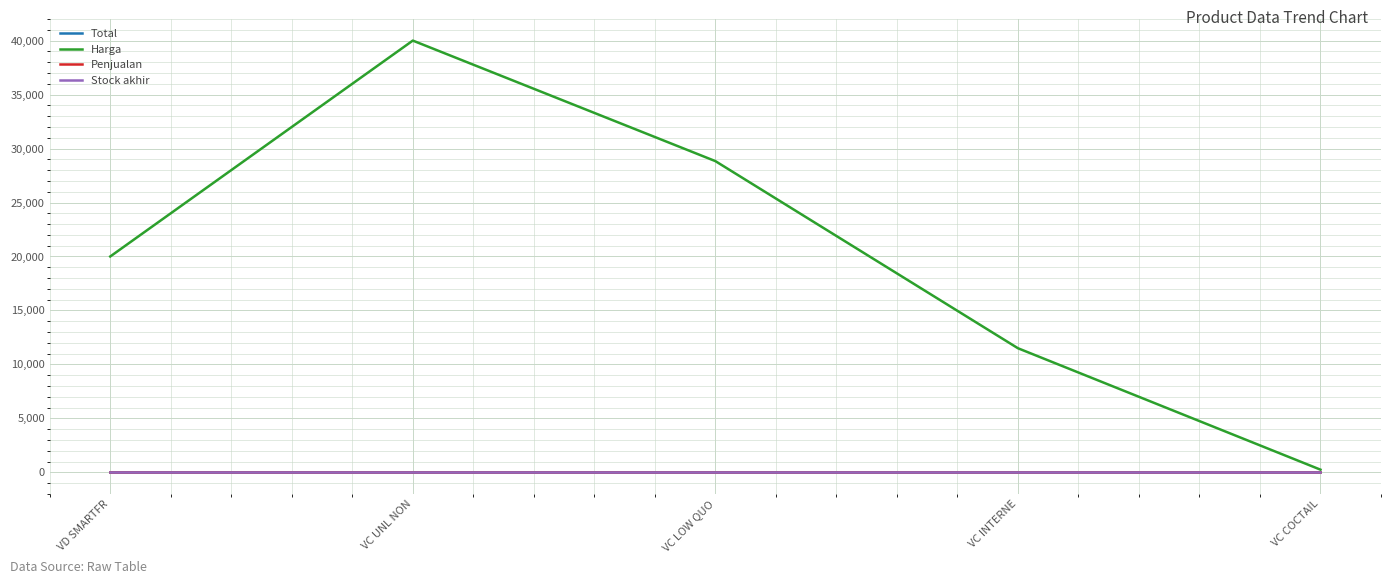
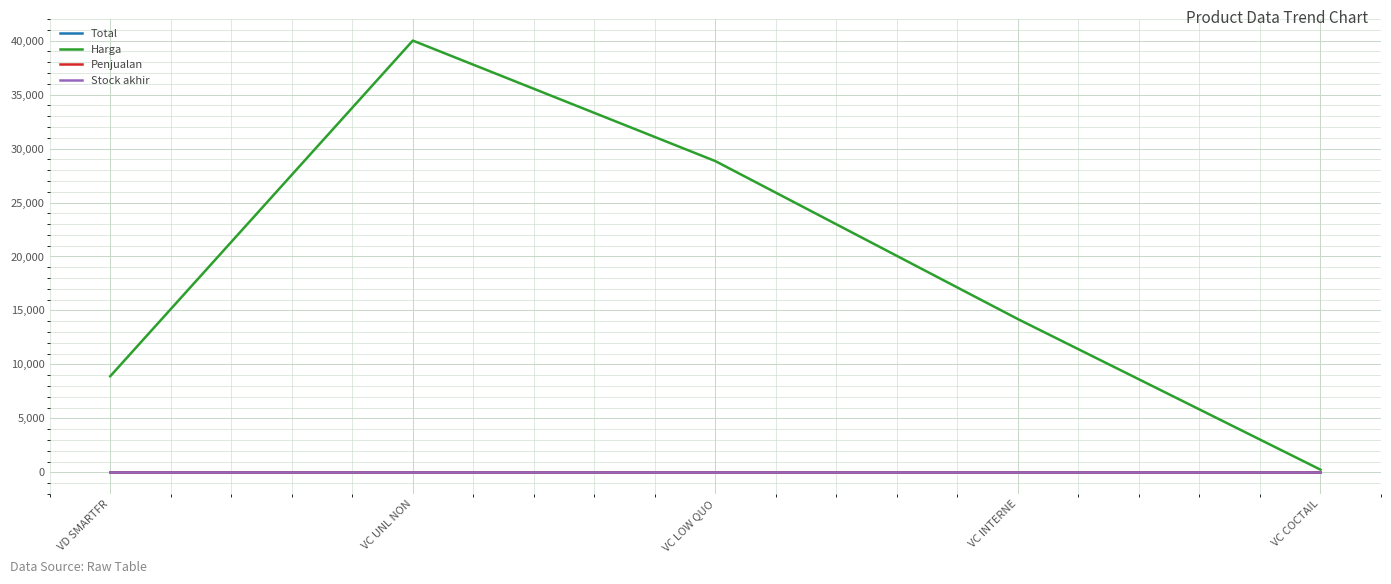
Harga, VD SMARTFR: 20,000 -> 8,900
Harga, VC INTERNE: 11,500 -> 14,200
